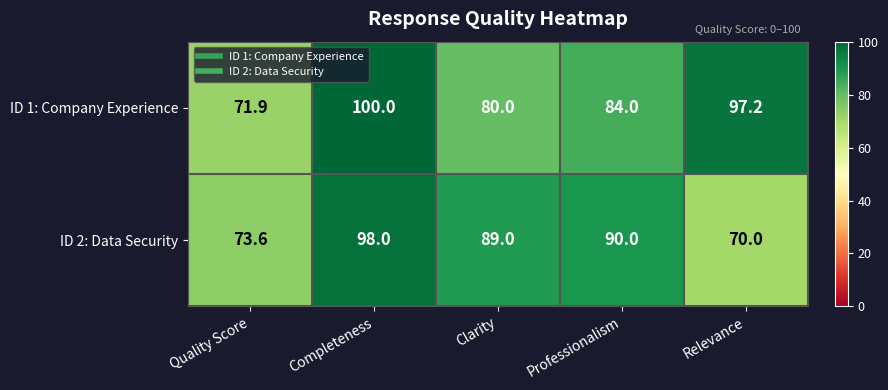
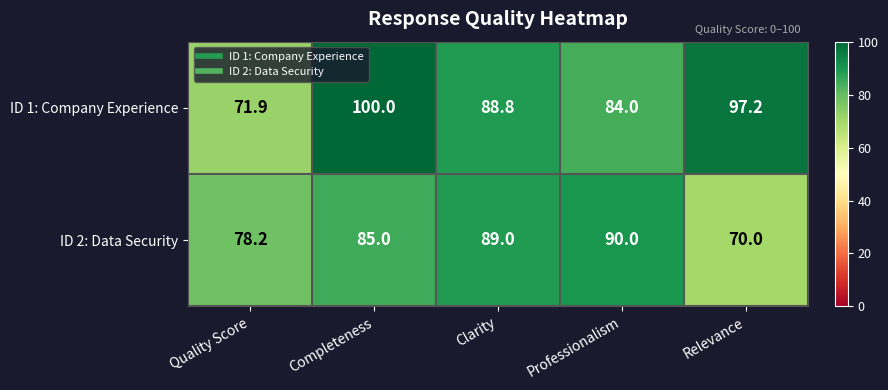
ID 1: Company Experience, Clarity: 80.0 -> 88.8
ID 2: Data Security, Quality Score: 73.6 -> 78.2
ID 2: Data Security, Completeness: 98.0 -> 85.0
